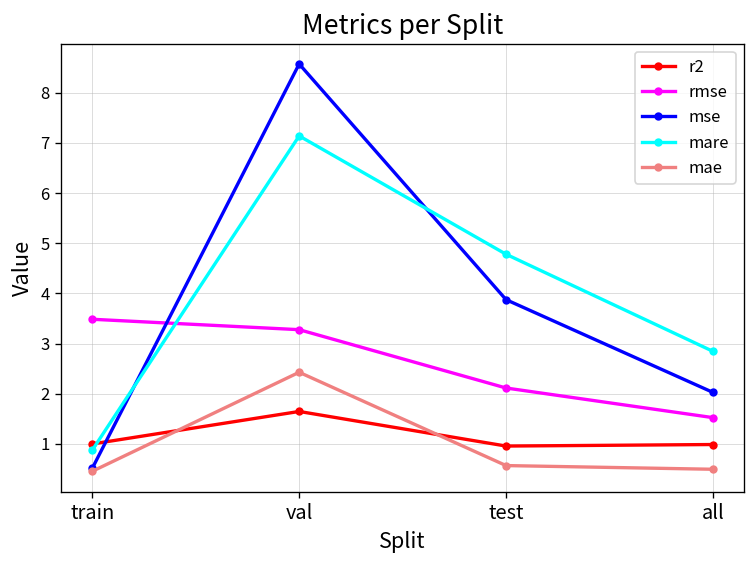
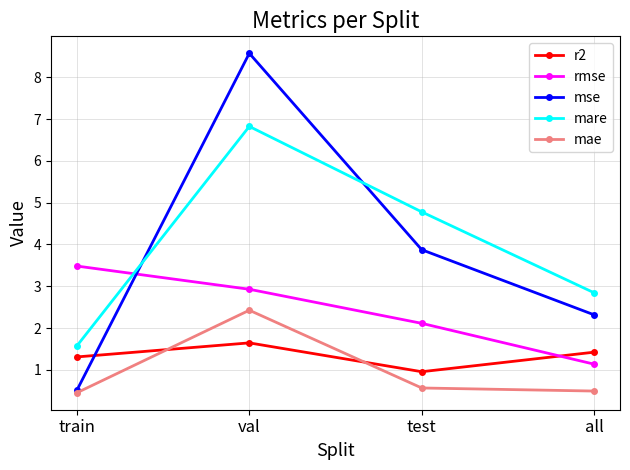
r2, train: 1.0 -> 1.3
mare, train: 0.9 -> 1.6
rmse, val: 3.3 -> 2.9
mare, val: 7.1 -> 6.8
r2, all: 1.0 -> 1.4
rmse, all: 1.5 -> 1.1
mse, all: 2.0 -> 2.3
